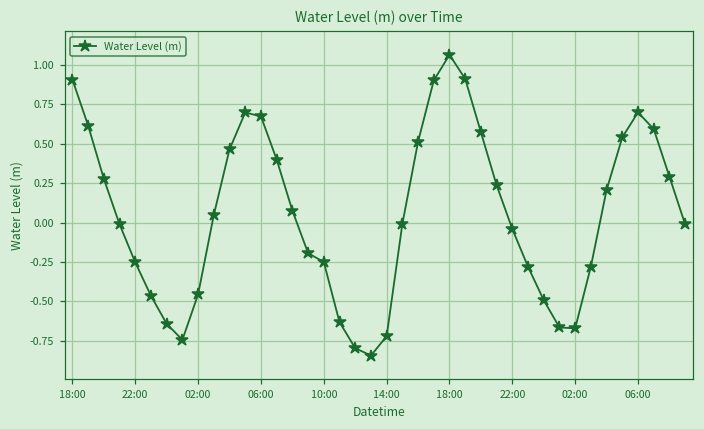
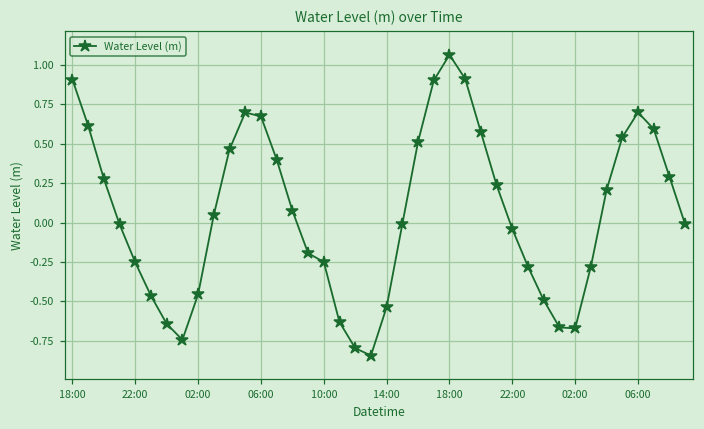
14:00: -0.72 -> -0.54
